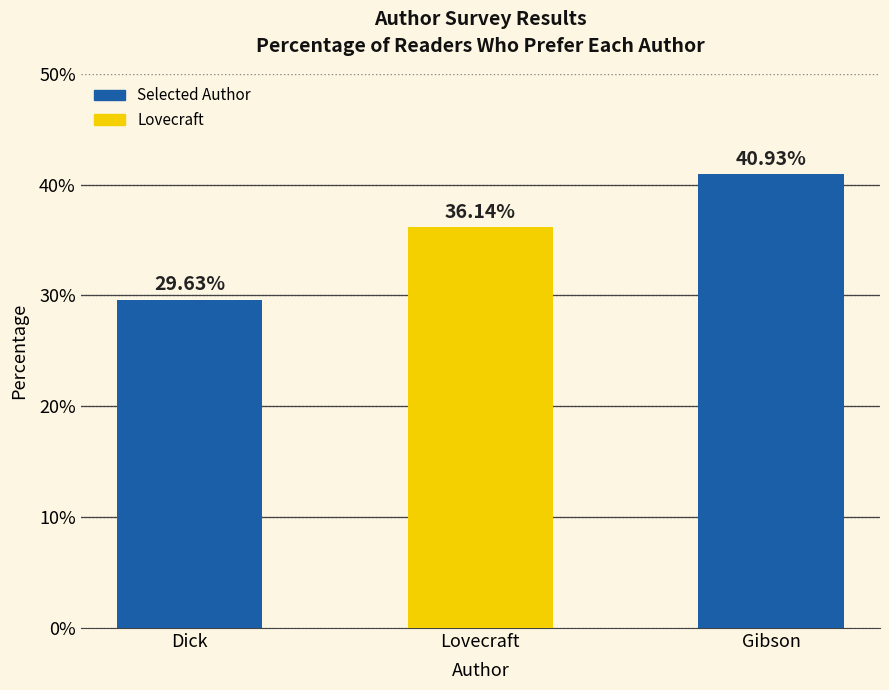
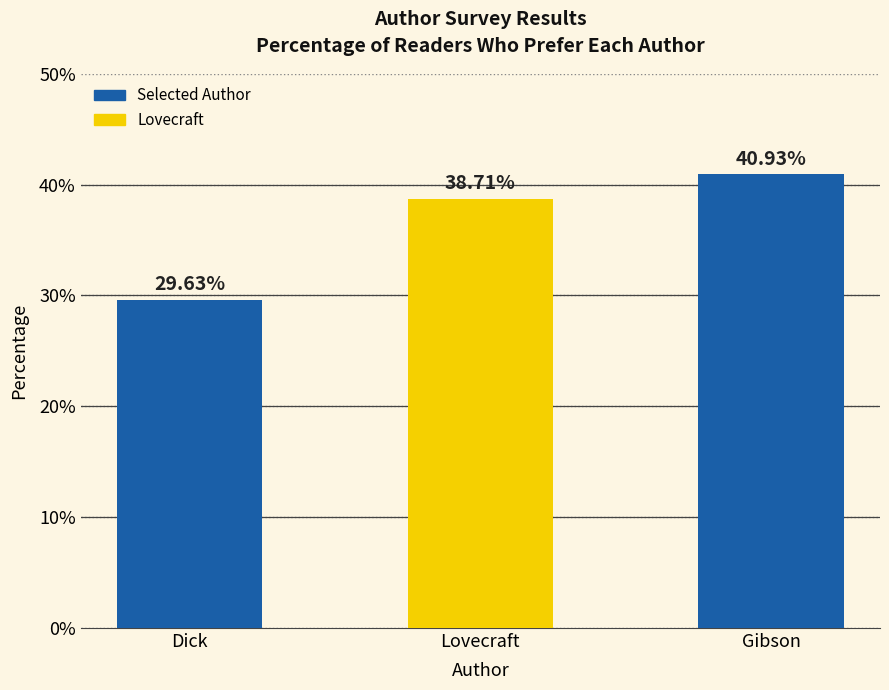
Lovecraft: 36.14% -> 38.71%
